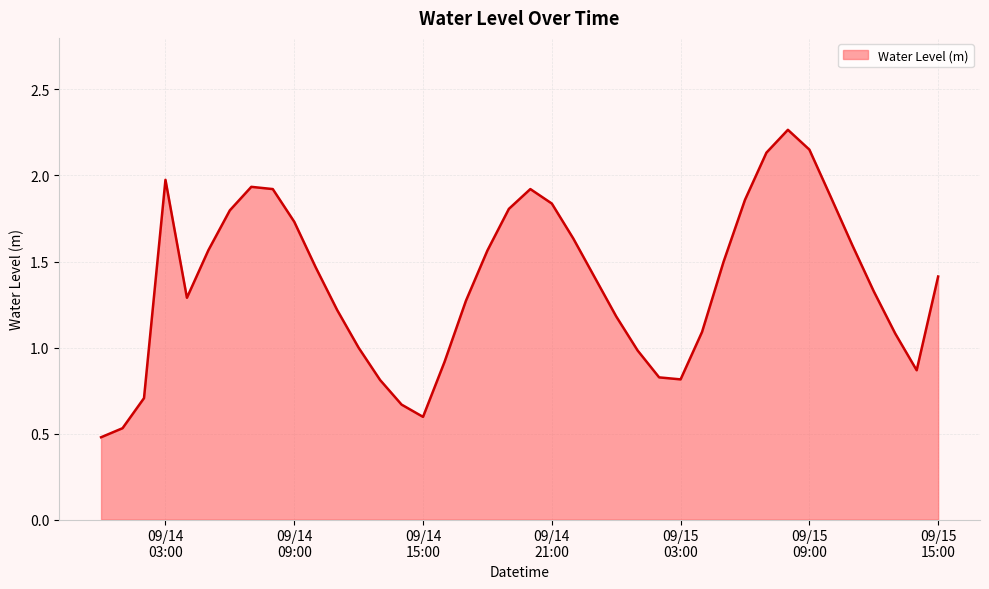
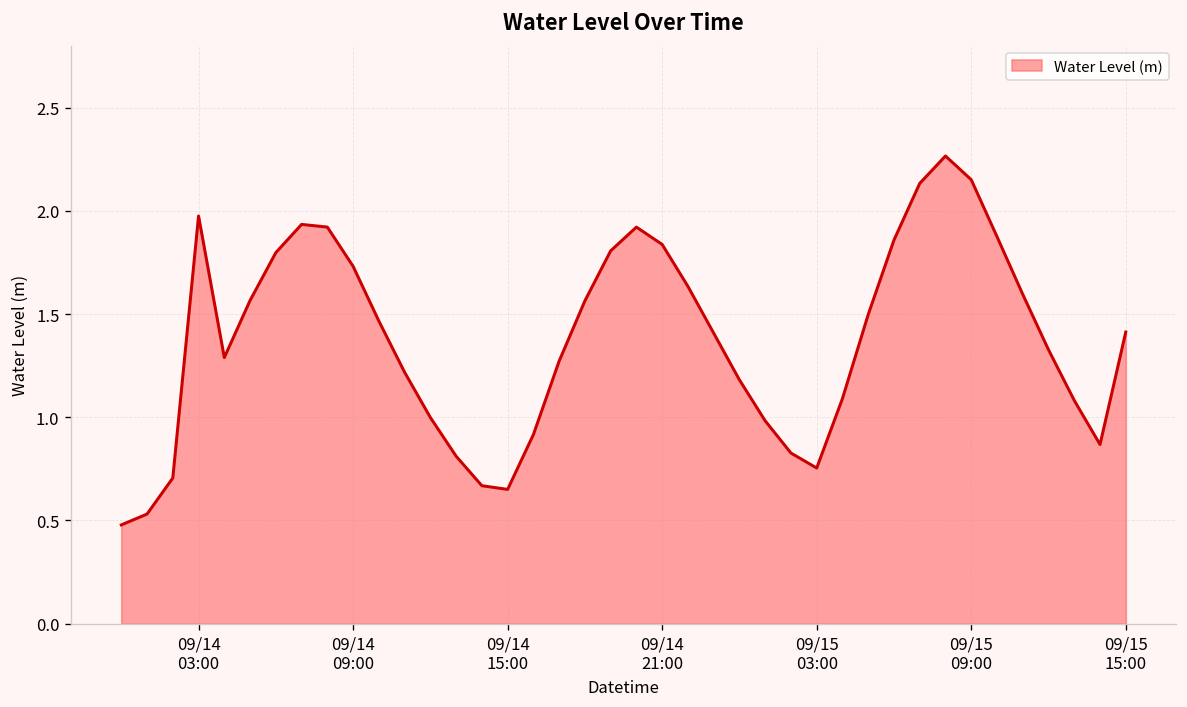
09/14 15:00: 0.60 -> 0.65
09/15 03:00: 0.81 -> 0.75
